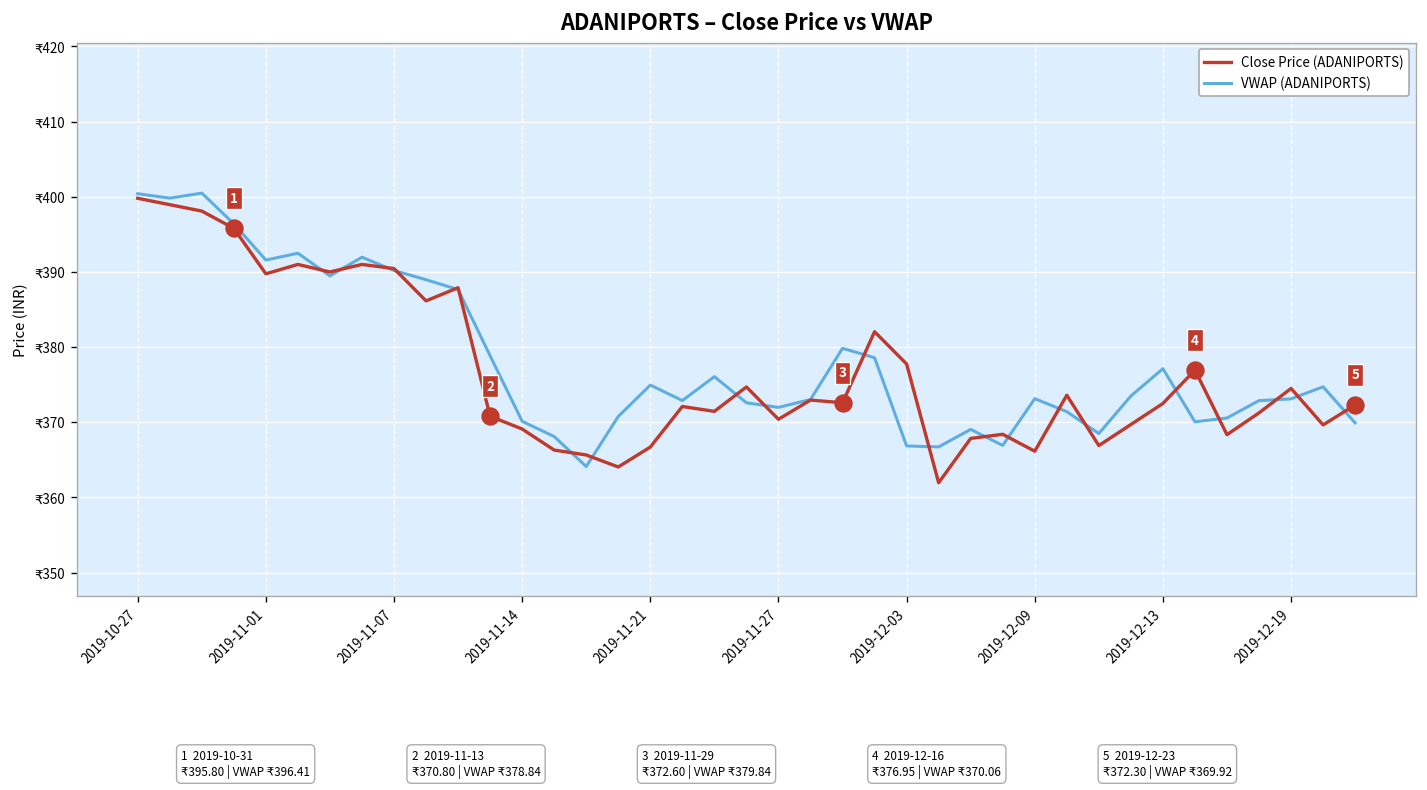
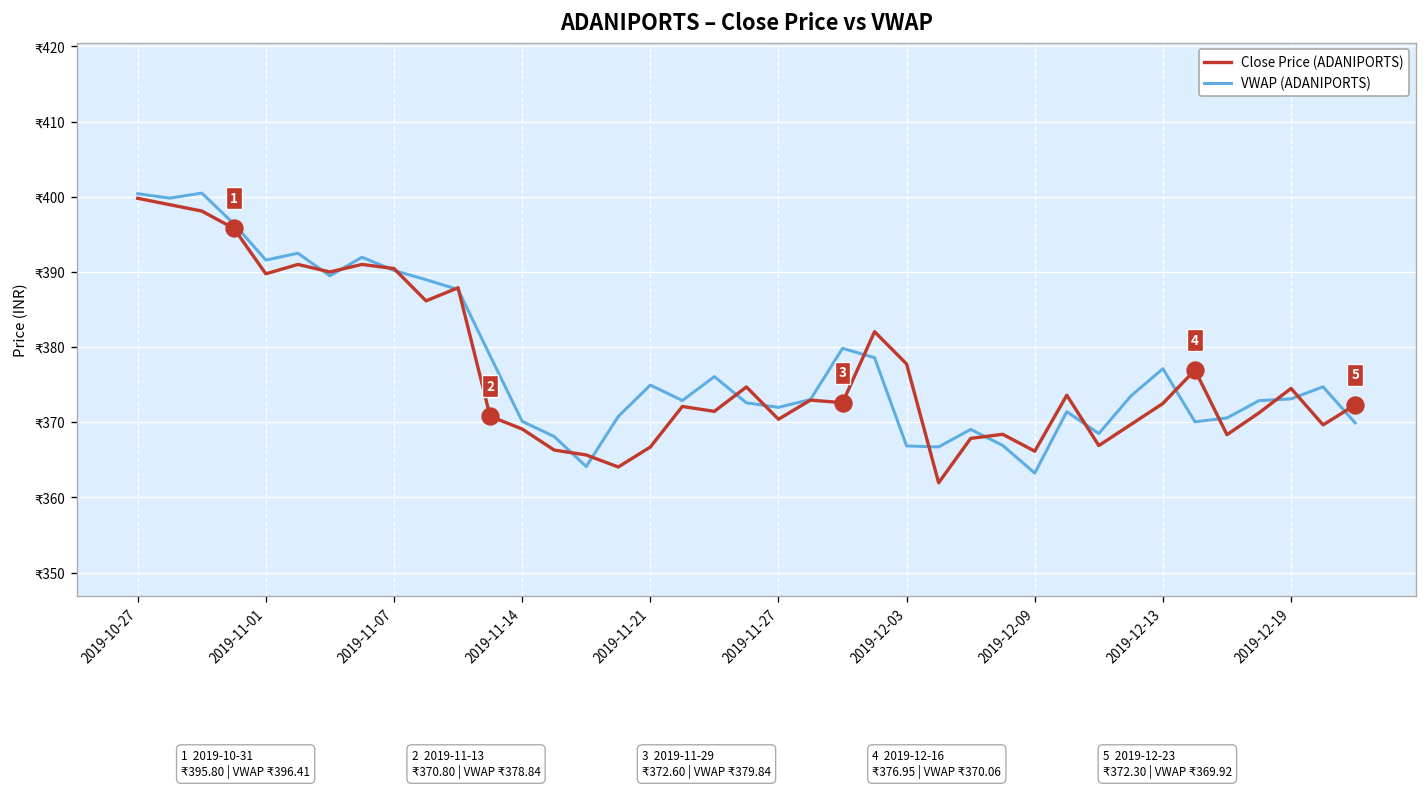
VWAP (ADANIPORTS), 2019-12-09: ₹373 -> ₹363
